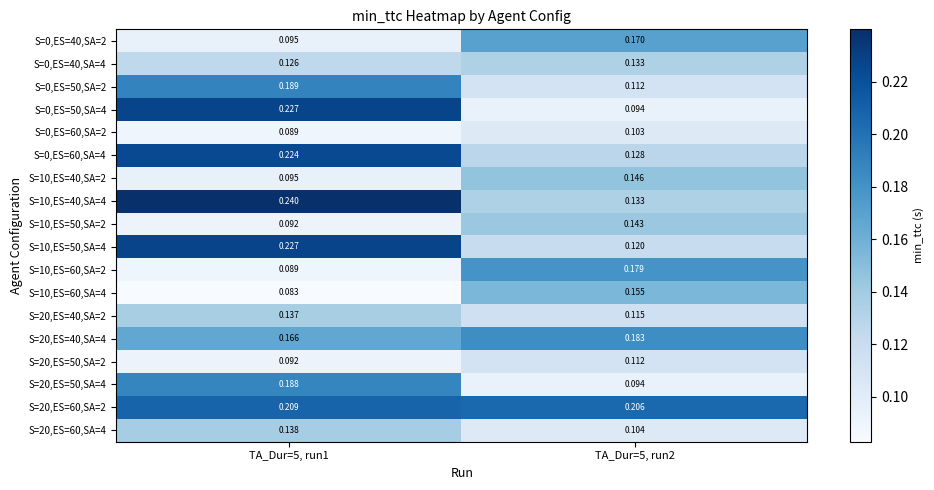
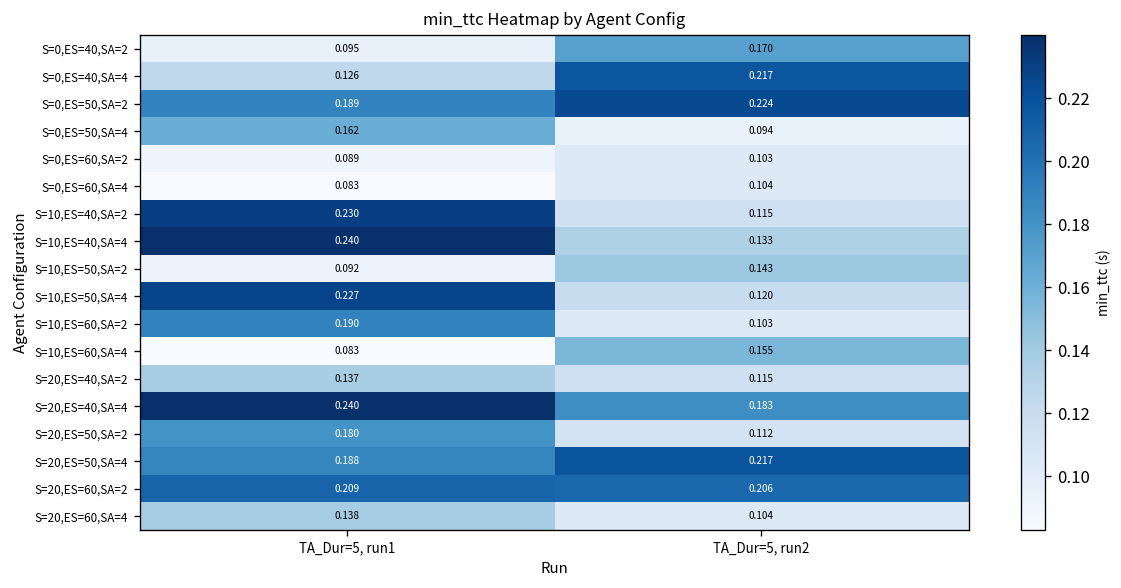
S=0,ES=40,SA=4, TA_Dur=5, run2: 0.133 -> 0.217
S=0,ES=50,SA=2, TA_Dur=5, run2: 0.112 -> 0.224
S=0,ES=50,SA=4, TA_Dur=5, run1: 0.227 -> 0.162
S=0,ES=60,SA=4, TA_Dur=5, run1: 0.224 -> 0.083
S=0,ES=60,SA=4, TA_Dur=5, run2: 0.128 -> 0.104
S=10,ES=40,SA=2, TA_Dur=5, run1: 0.095 -> 0.230
S=10,ES=40,SA=2, TA_Dur=5, run2: 0.146 -> 0.115
S=10,ES=60,SA=2, TA_Dur=5, run1: 0.089 -> 0.190
S=10,ES=60,SA=2, TA_Dur=5, run2: 0.179 -> 0.103
S=20,ES=40,SA=4, TA_Dur=5, run1: 0.166 -> 0.240
S=20,ES=50,SA=2, TA_Dur=5, run1: 0.092 -> 0.180
S=20,ES=50,SA=4, TA_Dur=5, run2: 0.094 -> 0.217
